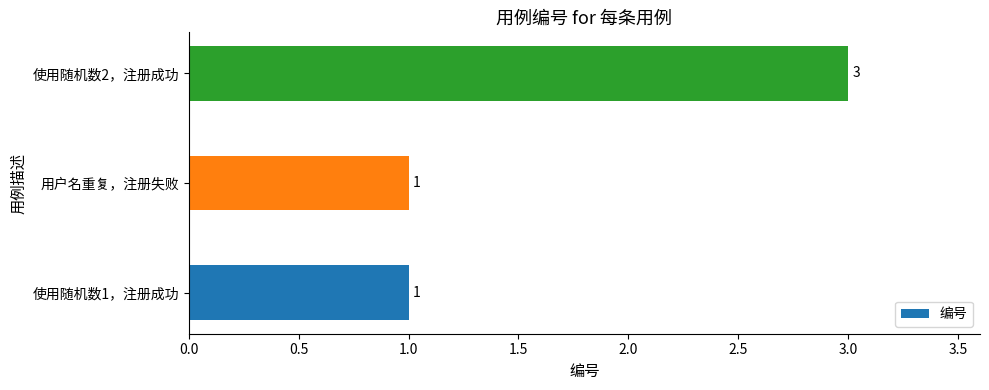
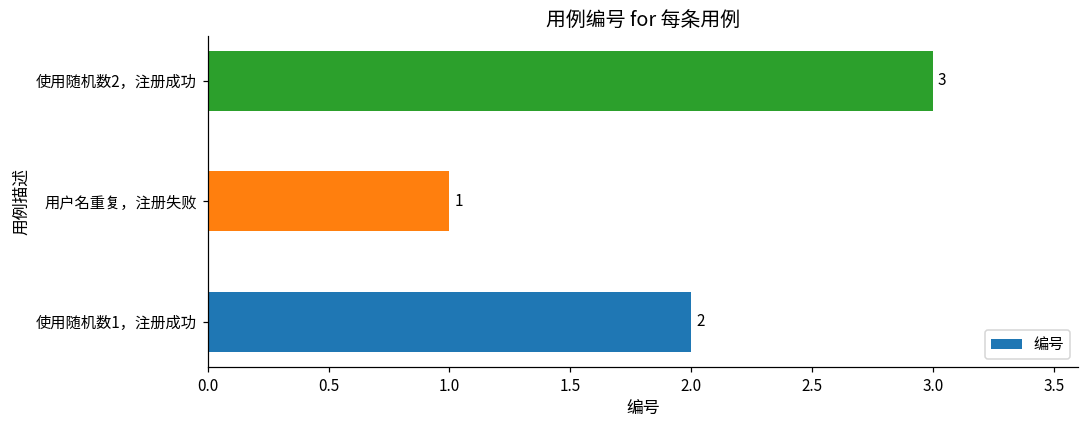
使用随机数1，注册成功: 1 -> 2
